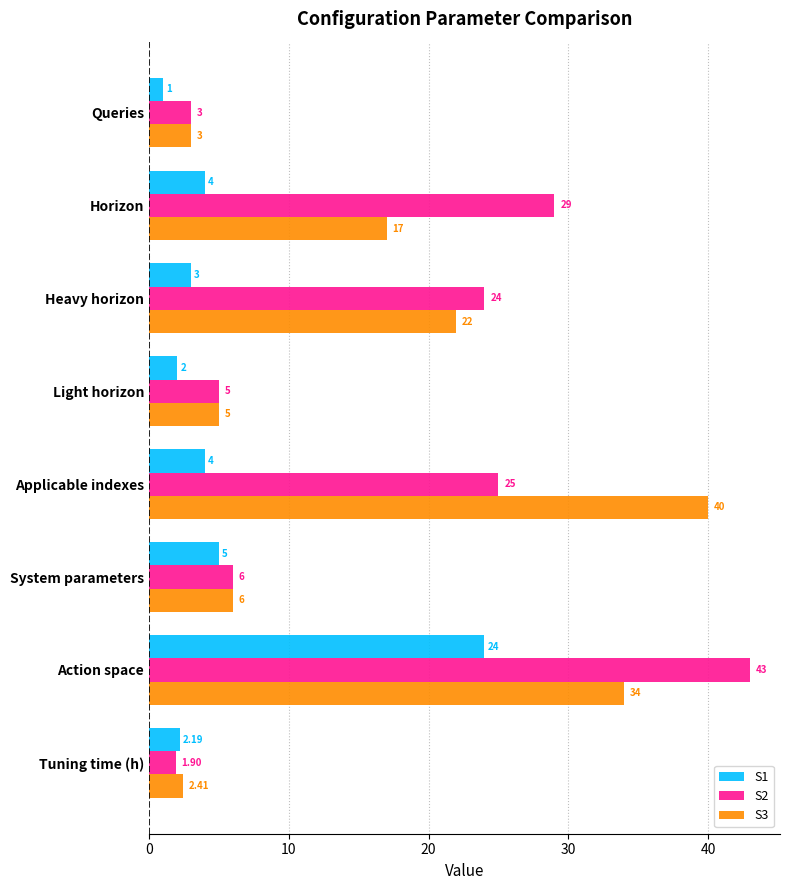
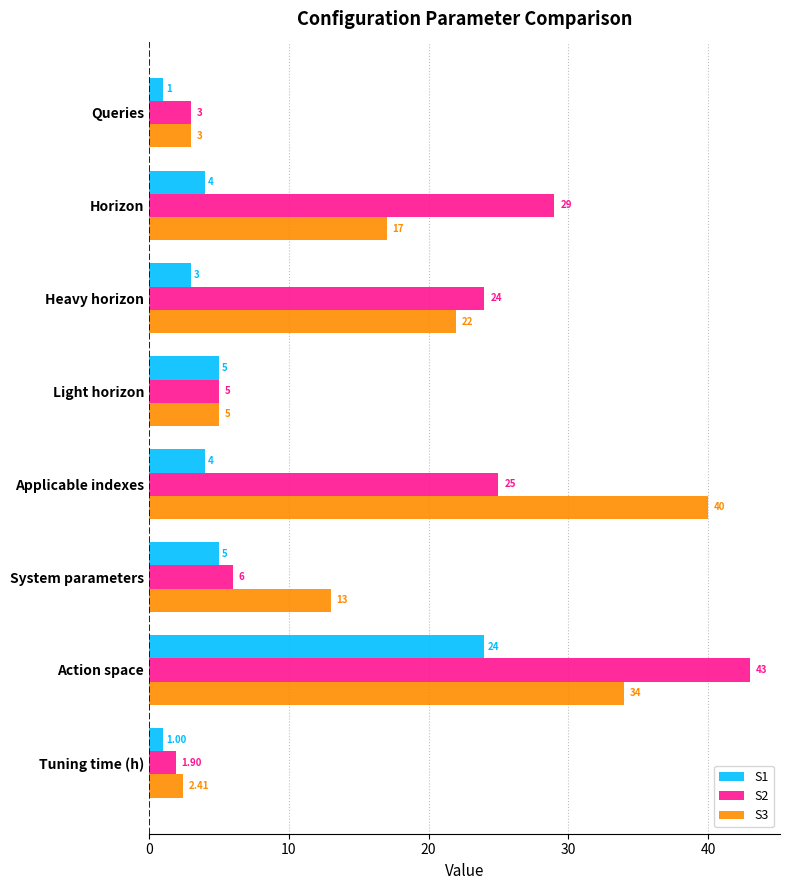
S1, Light horizon: 2 -> 5
S3, System parameters: 6 -> 13
S1, Tuning time (h): 2.19 -> 1.00
